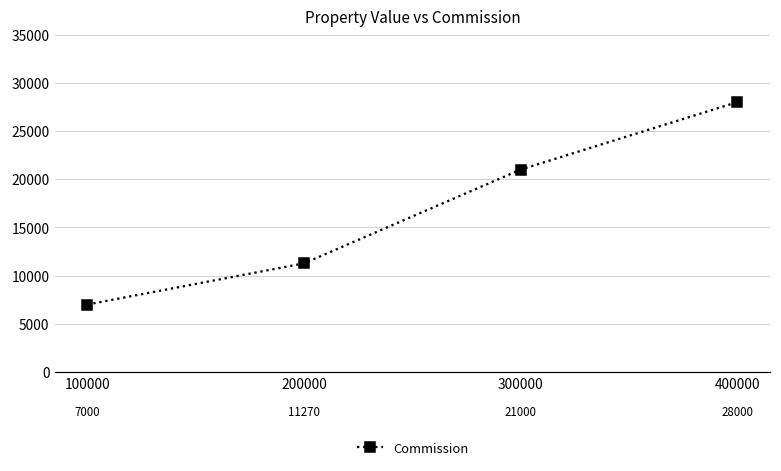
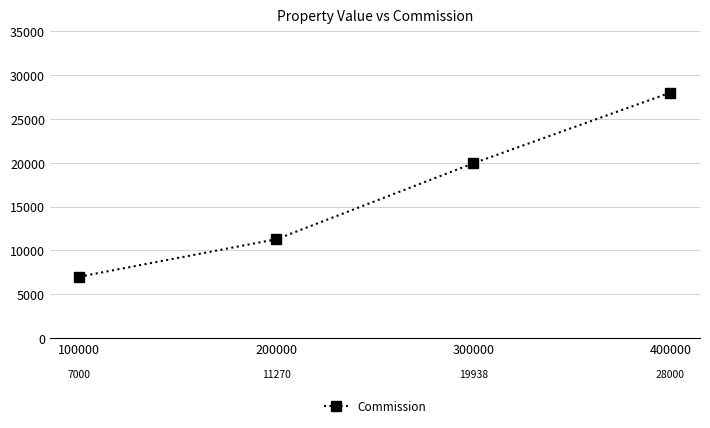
300000: 21000 -> 19938
